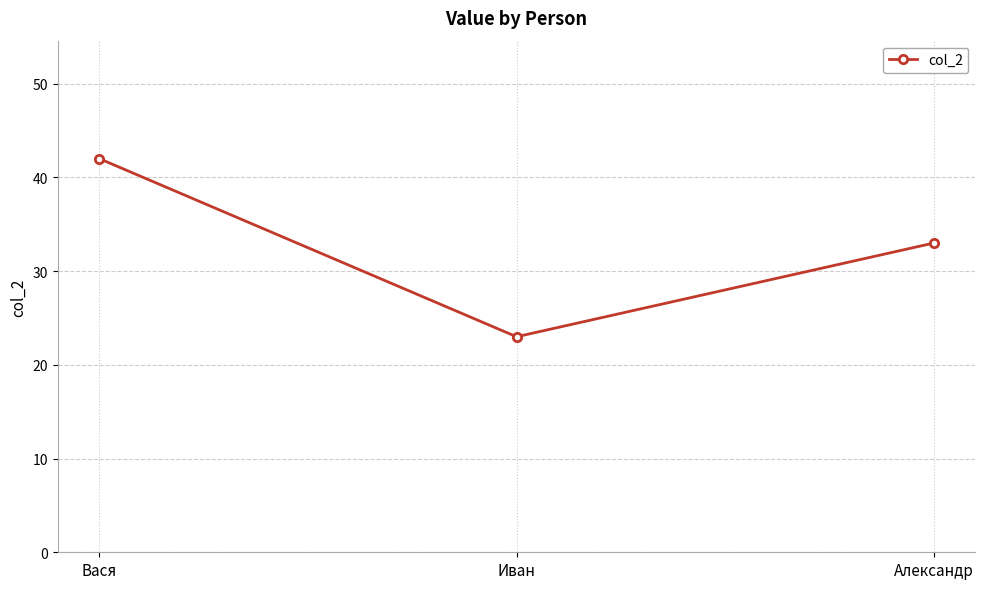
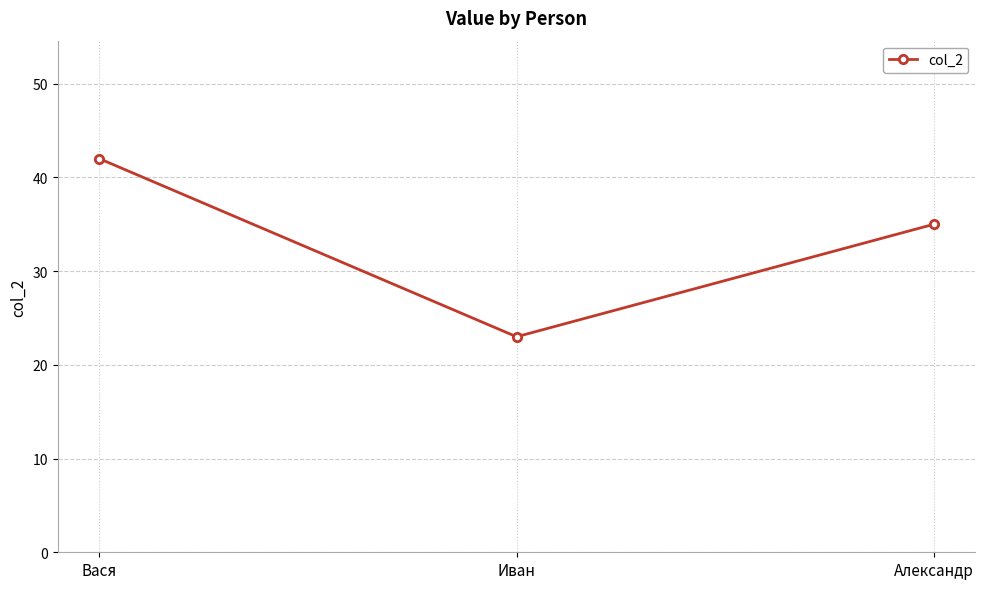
Александр: 33 -> 35
